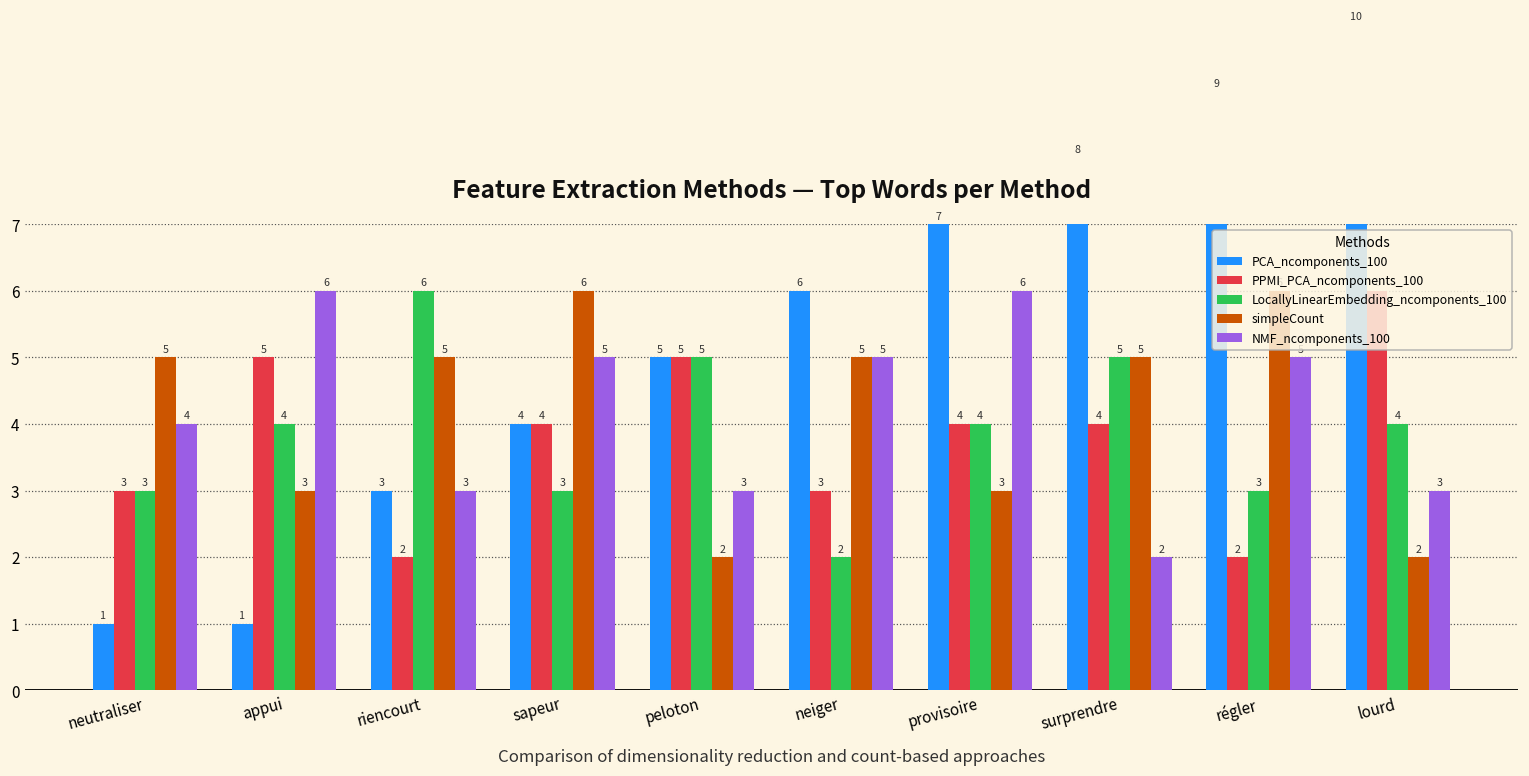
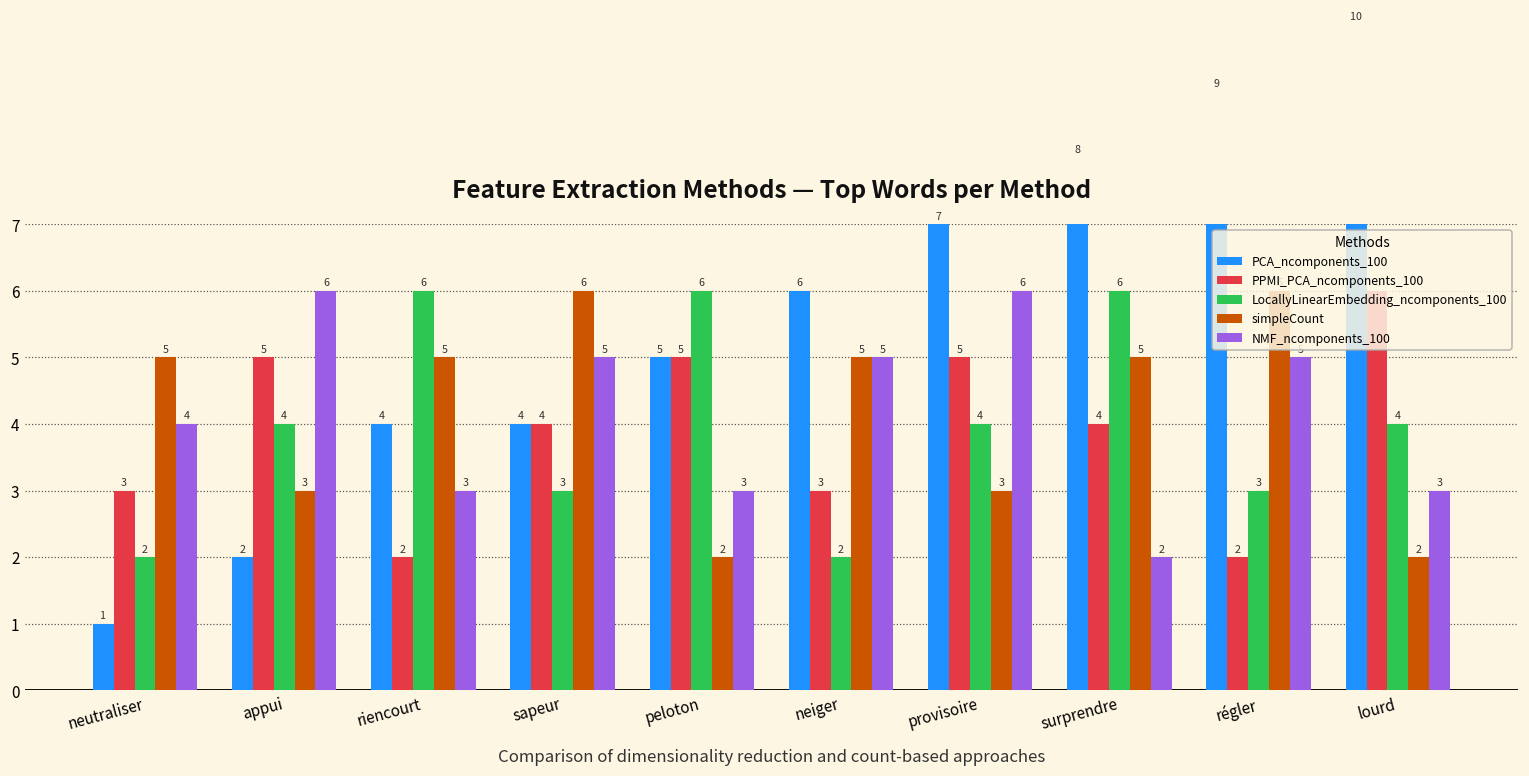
LocallyLinearEmbedding_ncomponents_100, neutraliser: 3 -> 2
PCA_ncomponents_100, appui: 1 -> 2
PCA_ncomponents_100, riencourt: 3 -> 4
LocallyLinearEmbedding_ncomponents_100, peloton: 5 -> 6
PPMI_PCA_ncomponents_100, provisoire: 4 -> 5
LocallyLinearEmbedding_ncomponents_100, surprendre: 5 -> 6
